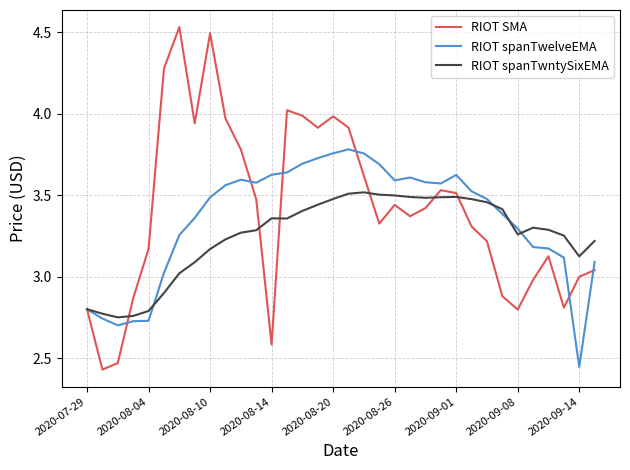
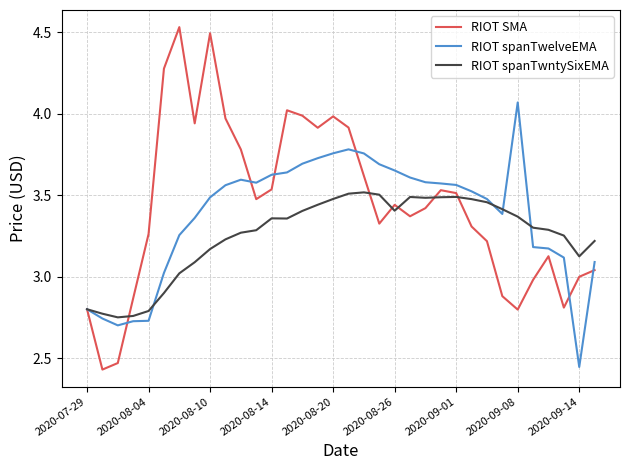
RIOT SMA, 2020-08-04: 3.17 -> 3.26
RIOT SMA, 2020-08-14: 2.58 -> 3.54
RIOT spanTwelveEMA, 2020-08-26: 3.59 -> 3.65
RIOT spanTwntySixEMA, 2020-08-26: 3.50 -> 3.40
RIOT spanTwelveEMA, 2020-09-01: 3.62 -> 3.56
RIOT spanTwelveEMA, 2020-09-08: 3.29 -> 4.07
RIOT spanTwntySixEMA, 2020-09-08: 3.26 -> 3.37
